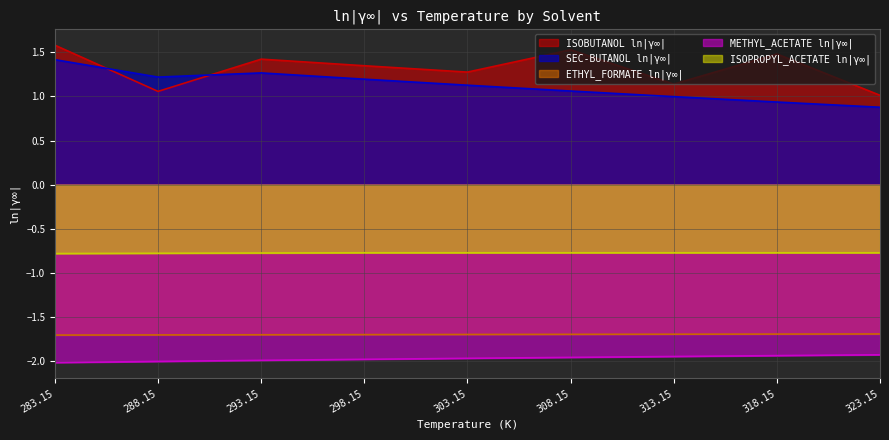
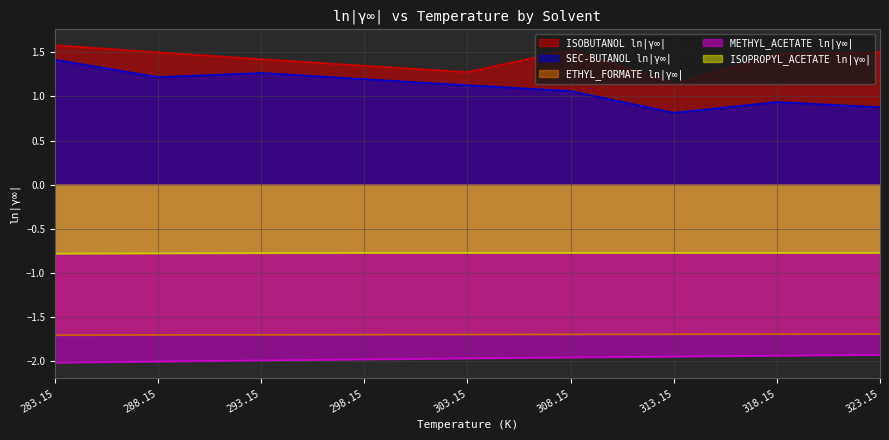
ISOBUTANOL ln|γ∞|, 288.15: 1.1 -> 1.5
SEC-BUTANOL ln|γ∞|, 313.15: 1.0 -> 0.8
ISOBUTANOL ln|γ∞|, 323.15: 1.0 -> 1.5
